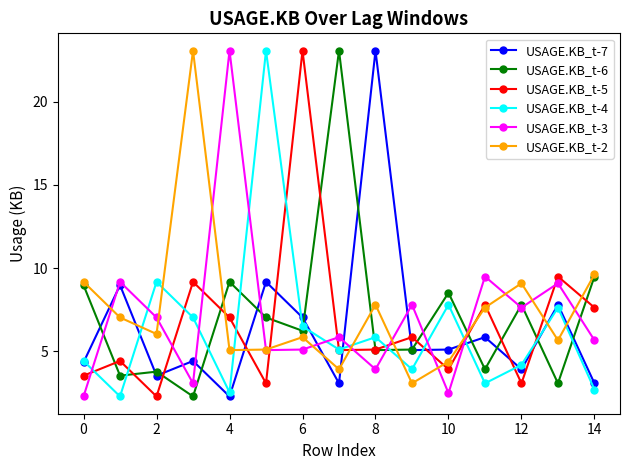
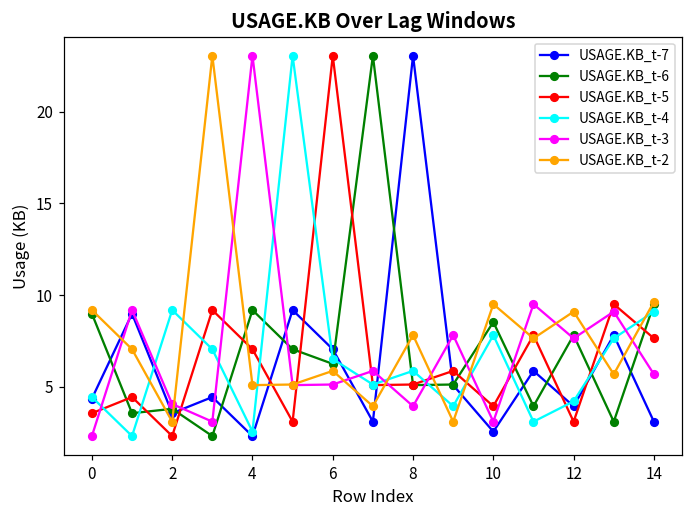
USAGE.KB_t-3, 2: 7.0 -> 4.0
USAGE.KB_t-2, 2: 6.0 -> 3.1
USAGE.KB_t-7, 10: 5.1 -> 2.5
USAGE.KB_t-3, 10: 2.5 -> 3.1
USAGE.KB_t-2, 10: 4.4 -> 9.5
USAGE.KB_t-4, 14: 2.7 -> 9.1
